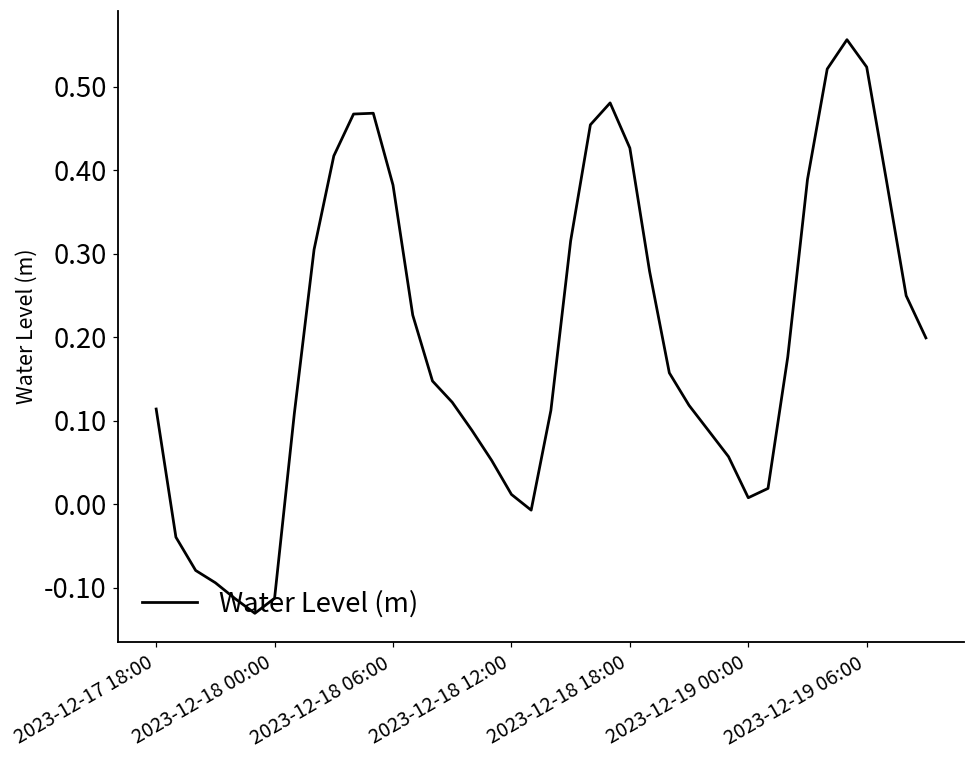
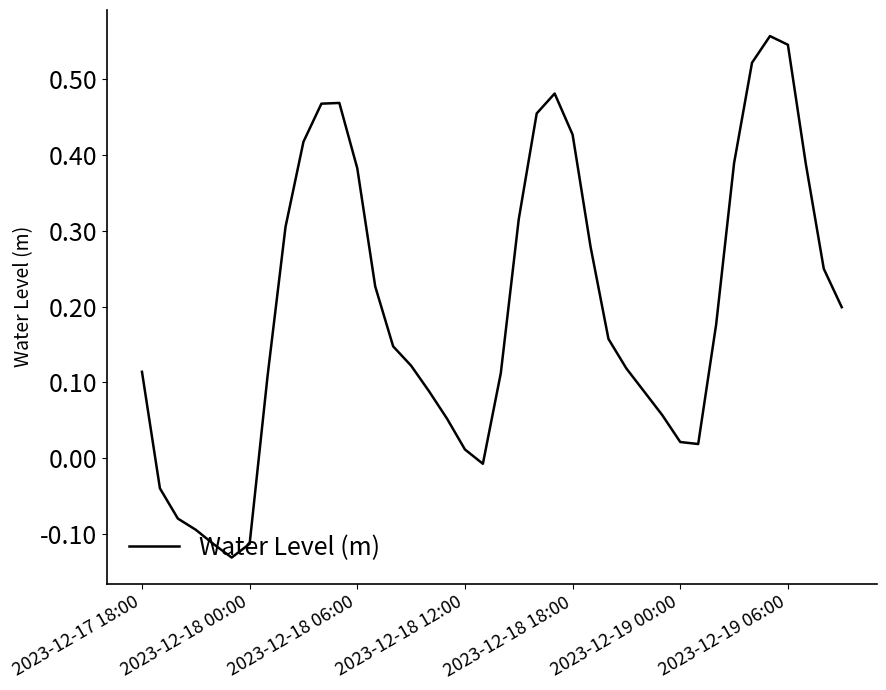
2023-12-19 00:00: 0.01 -> 0.02
2023-12-19 06:00: 0.52 -> 0.54
